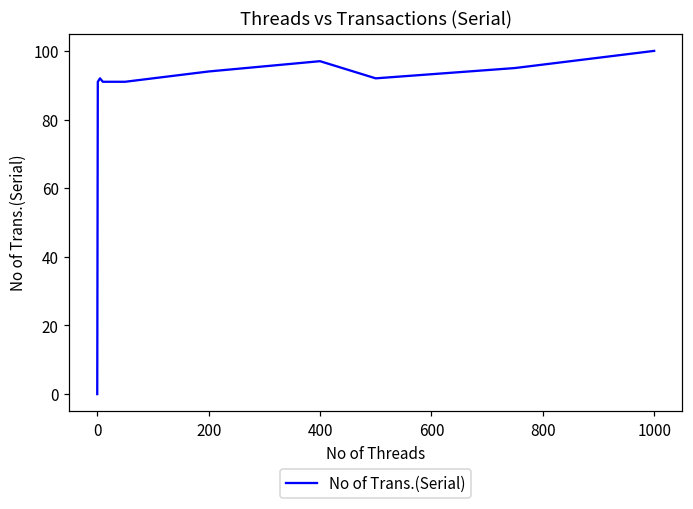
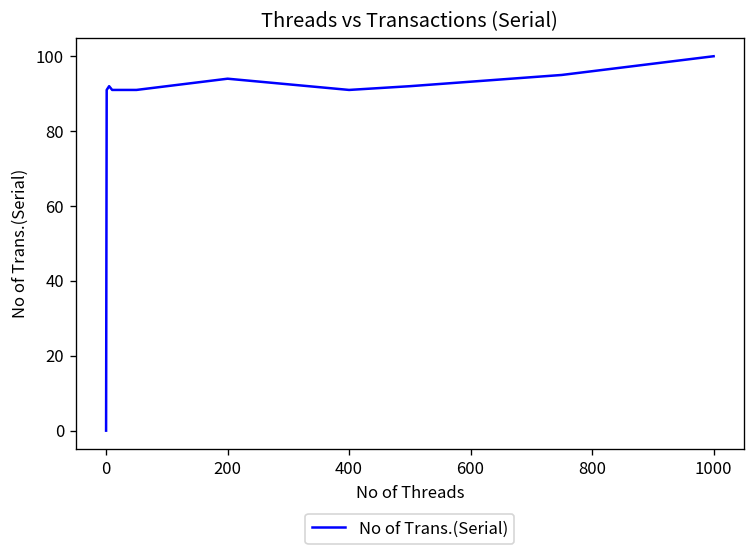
400: 97 -> 91
